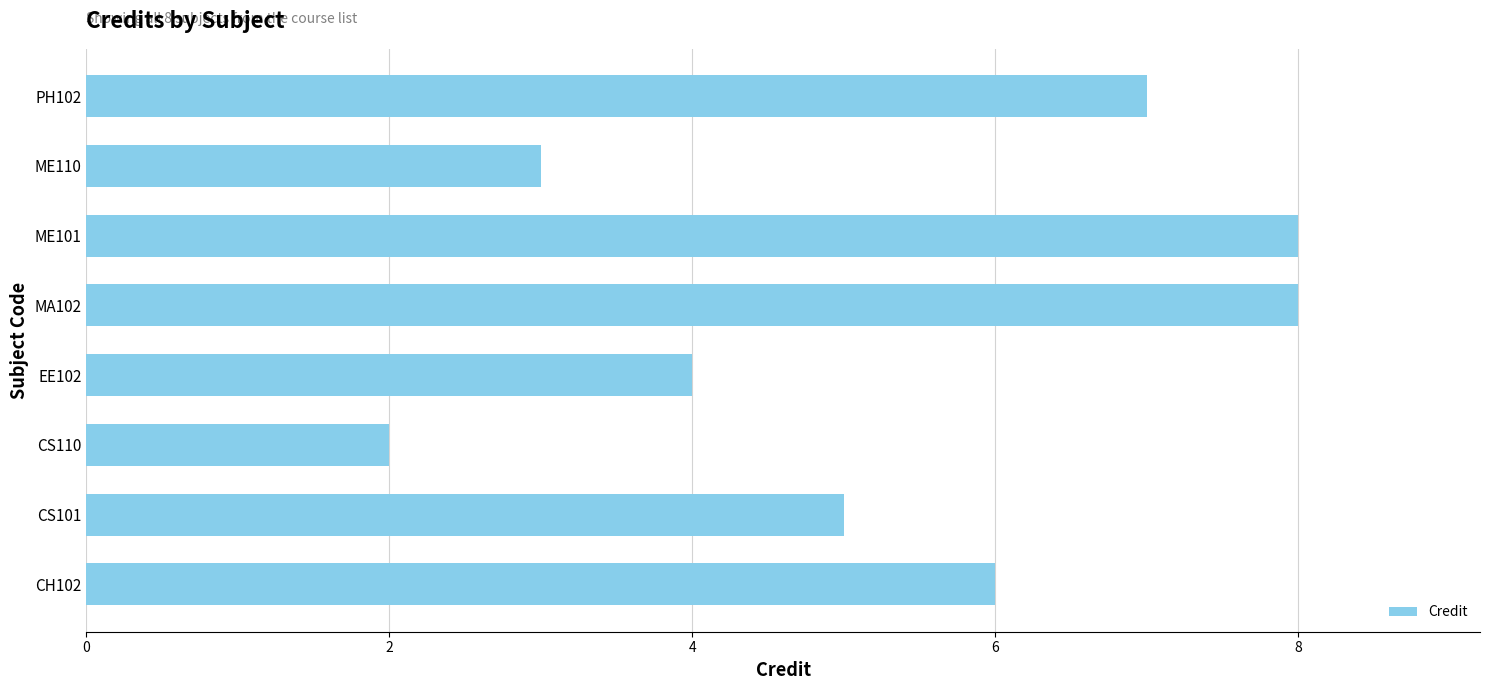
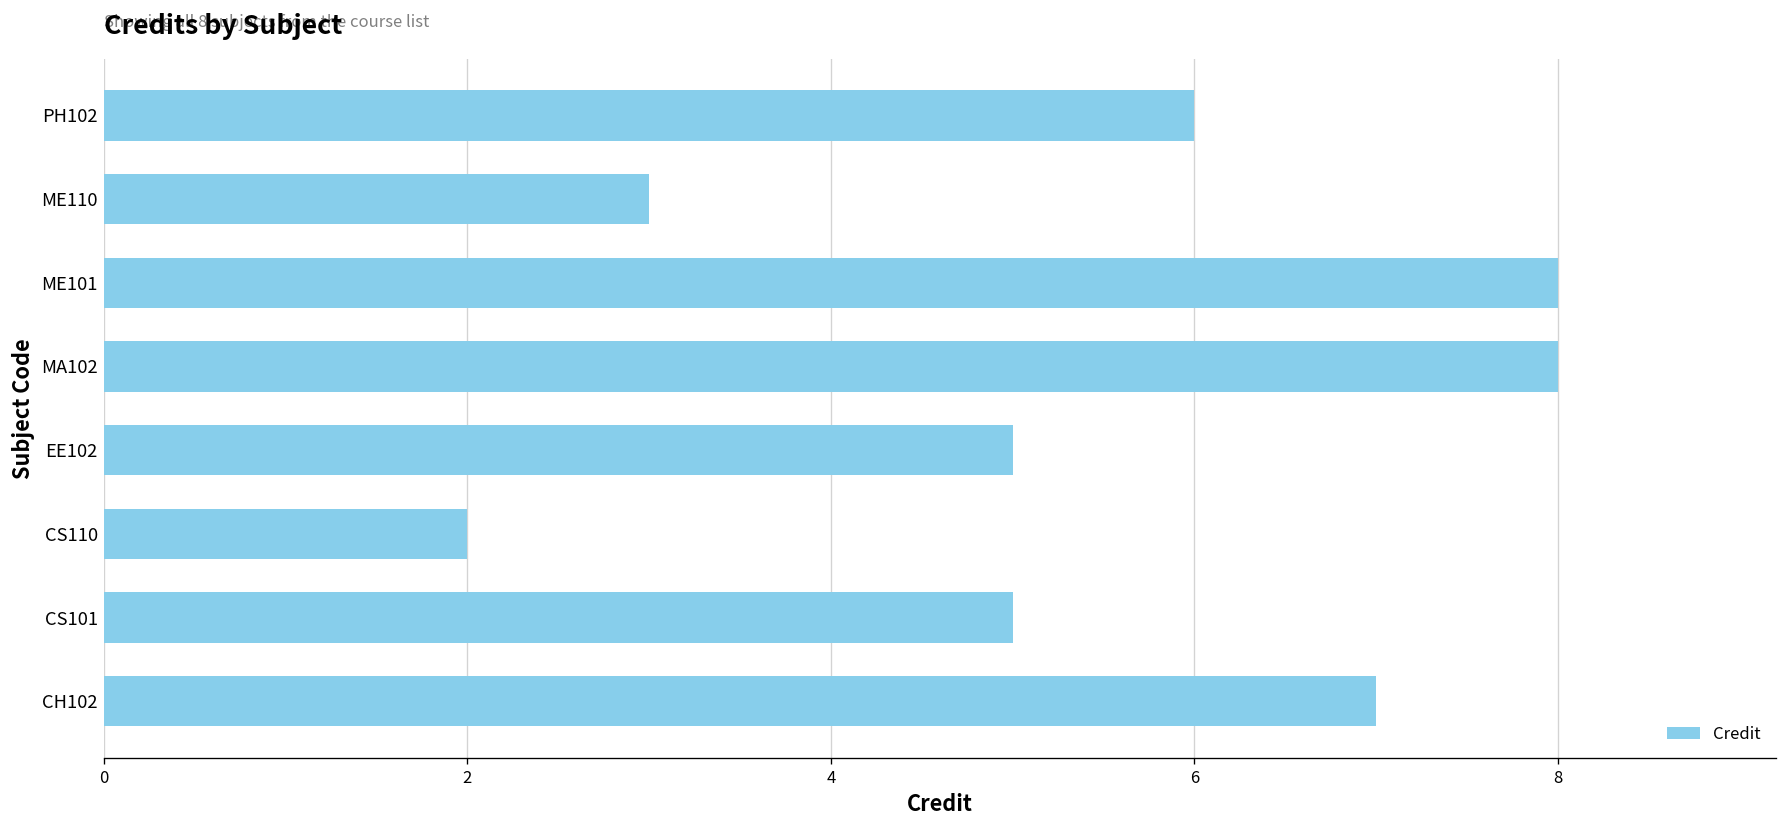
PH102: 7 -> 6
EE102: 4 -> 5
CH102: 6 -> 7
